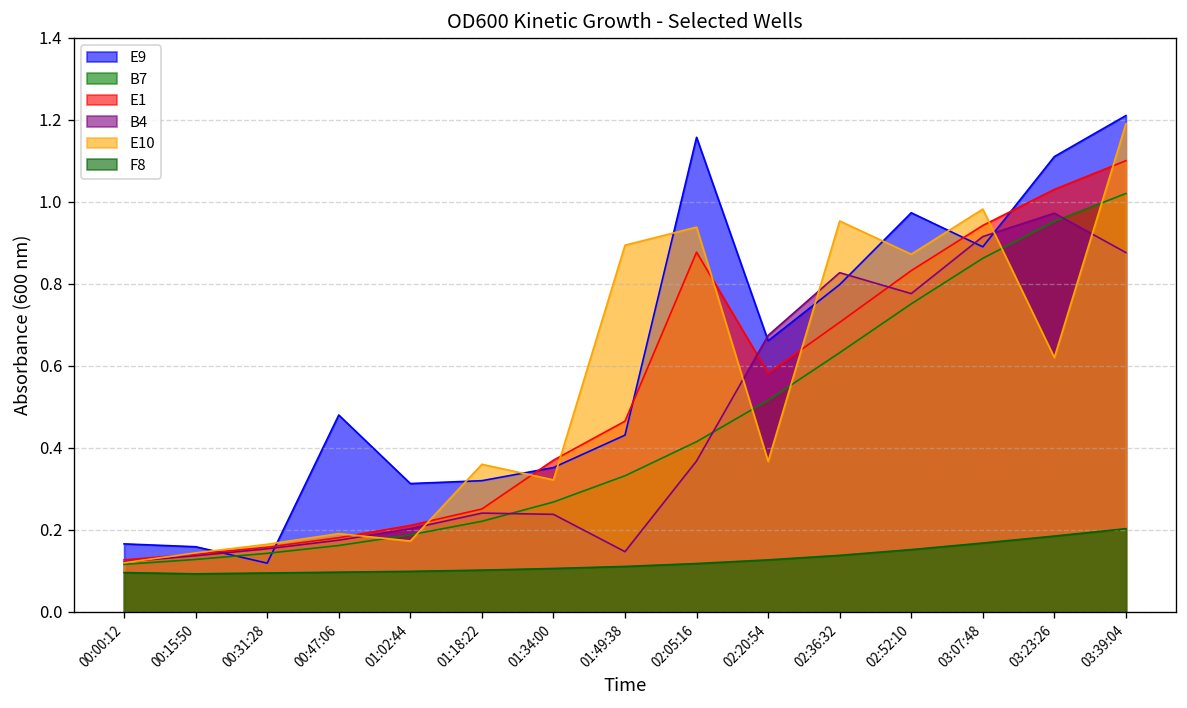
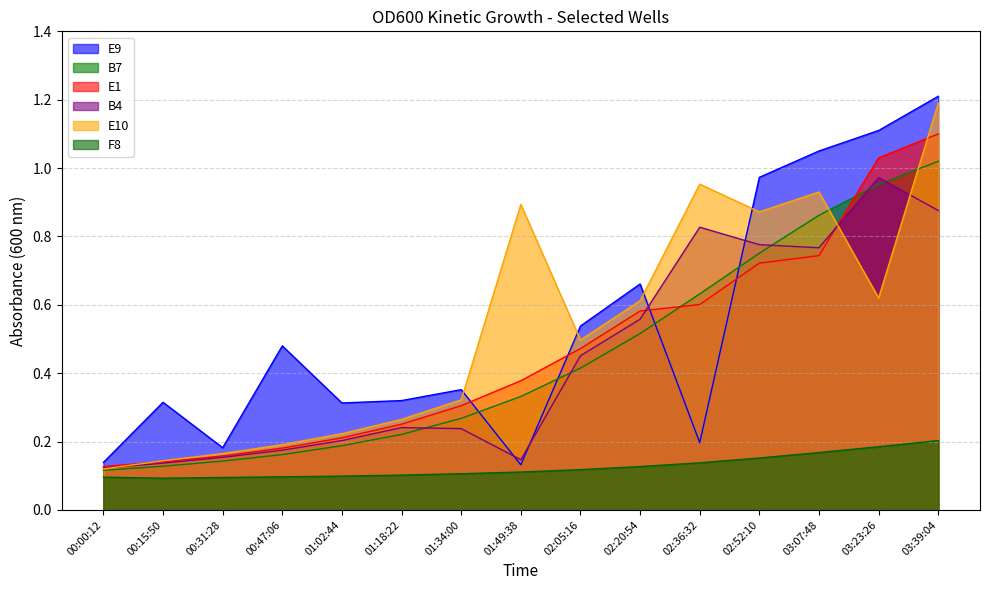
E9, 00:00:12: 0.17 -> 0.14
E9, 00:15:50: 0.16 -> 0.32
E9, 00:31:28: 0.12 -> 0.18
E10, 01:02:44: 0.17 -> 0.22
E10, 01:18:22: 0.36 -> 0.27
E1, 01:34:00: 0.37 -> 0.31
E9, 01:49:38: 0.43 -> 0.13
E1, 01:49:38: 0.47 -> 0.38
E9, 02:05:16: 1.16 -> 0.54
E1, 02:05:16: 0.88 -> 0.47
B4, 02:05:16: 0.37 -> 0.45
E10, 02:05:16: 0.94 -> 0.50
B4, 02:20:54: 0.67 -> 0.56
E10, 02:20:54: 0.37 -> 0.61
E9, 02:36:32: 0.80 -> 0.20
E1, 02:36:32: 0.71 -> 0.60
E1, 02:52:10: 0.83 -> 0.72
E9, 03:07:48: 0.89 -> 1.05
E1, 03:07:48: 0.94 -> 0.74
B4, 03:07:48: 0.92 -> 0.77
E10, 03:07:48: 0.98 -> 0.93
